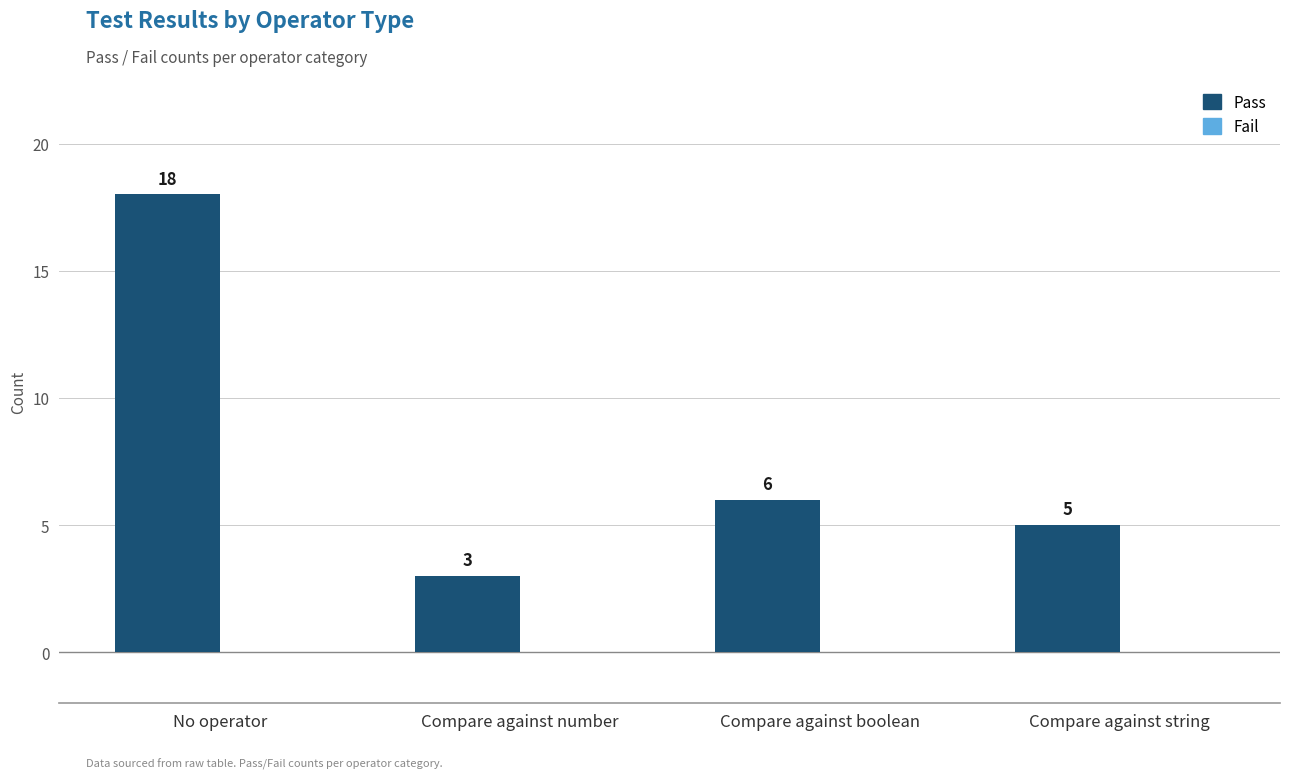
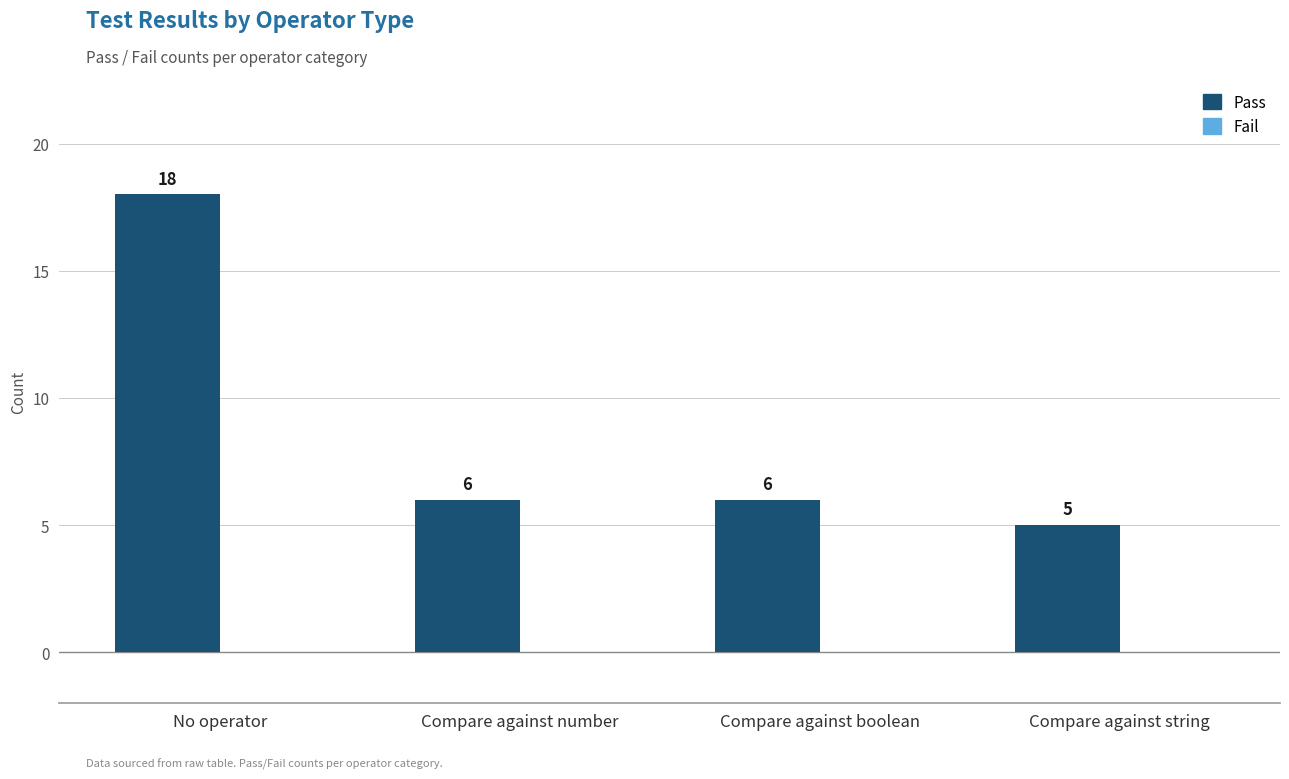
Pass, Compare against number: 3 -> 6
